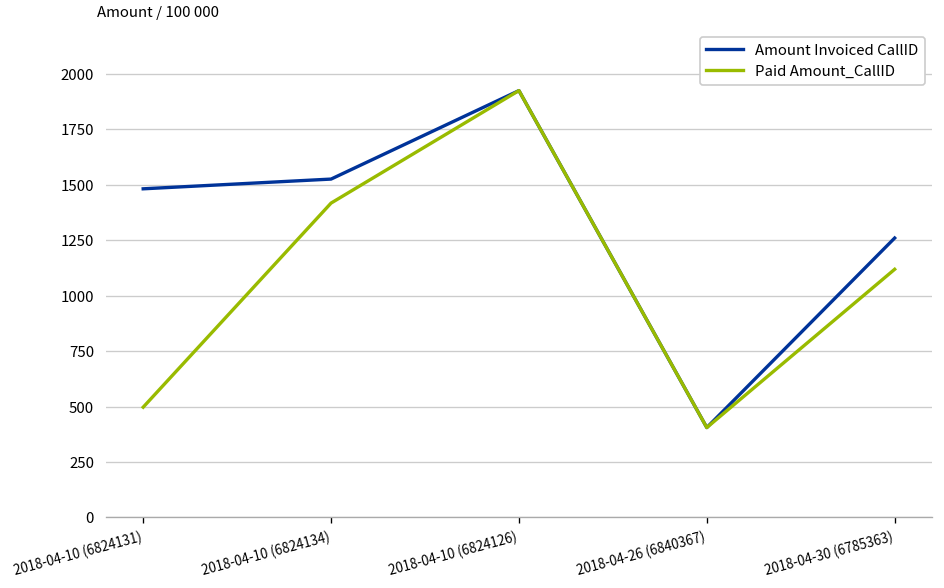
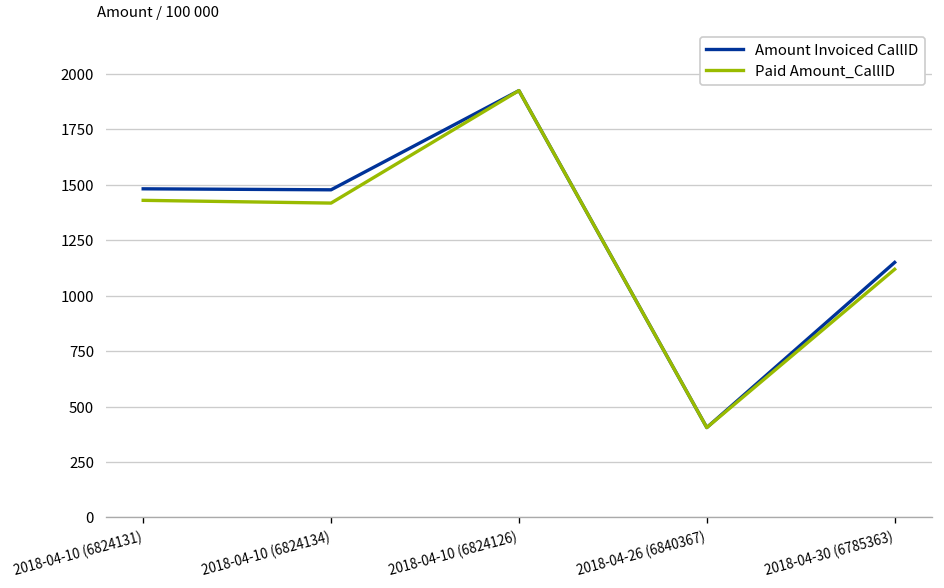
Paid Amount_CallID, 2018-04-10 (6824131): 500 -> 1430
Amount Invoiced CallID, 2018-04-10 (6824134): 1530 -> 1480
Amount Invoiced CallID, 2018-04-30 (6785363): 1260 -> 1150
